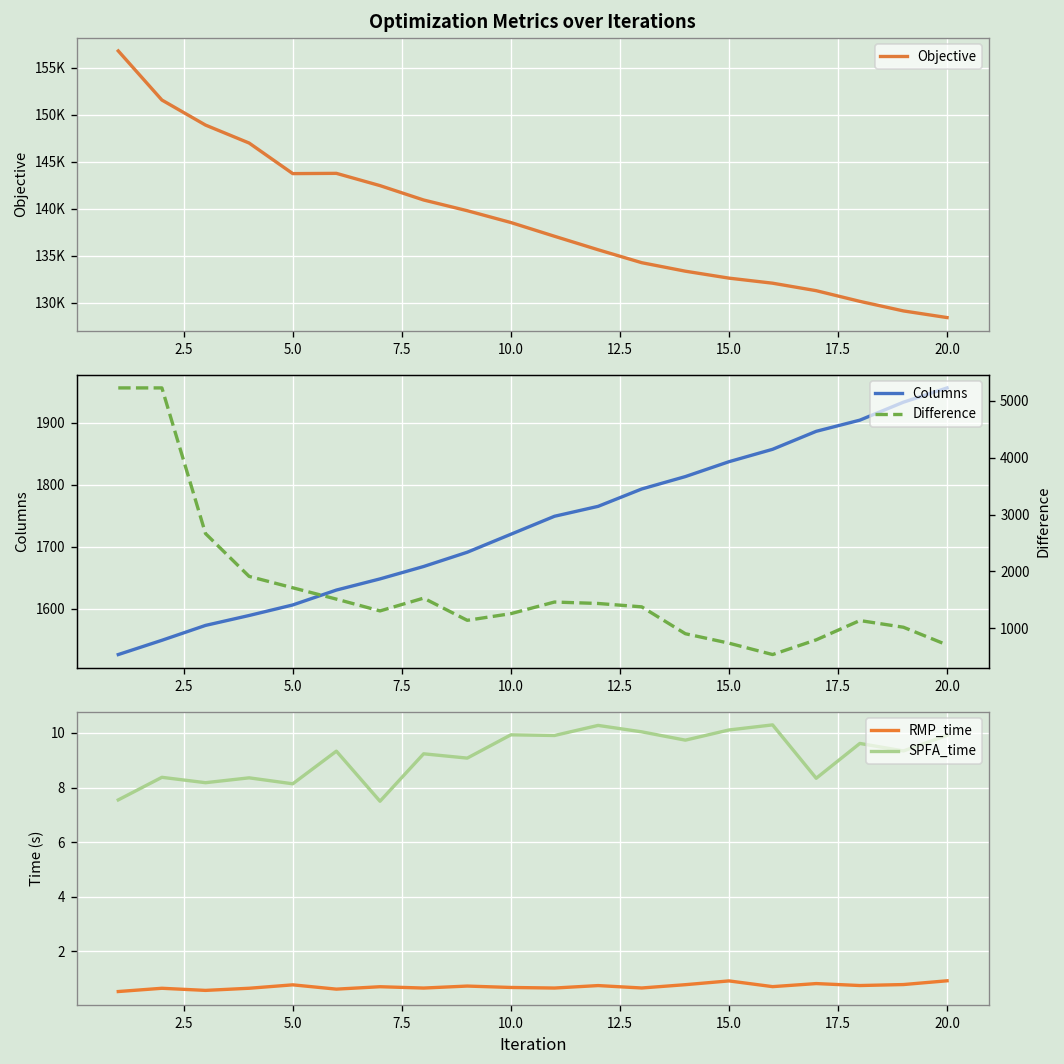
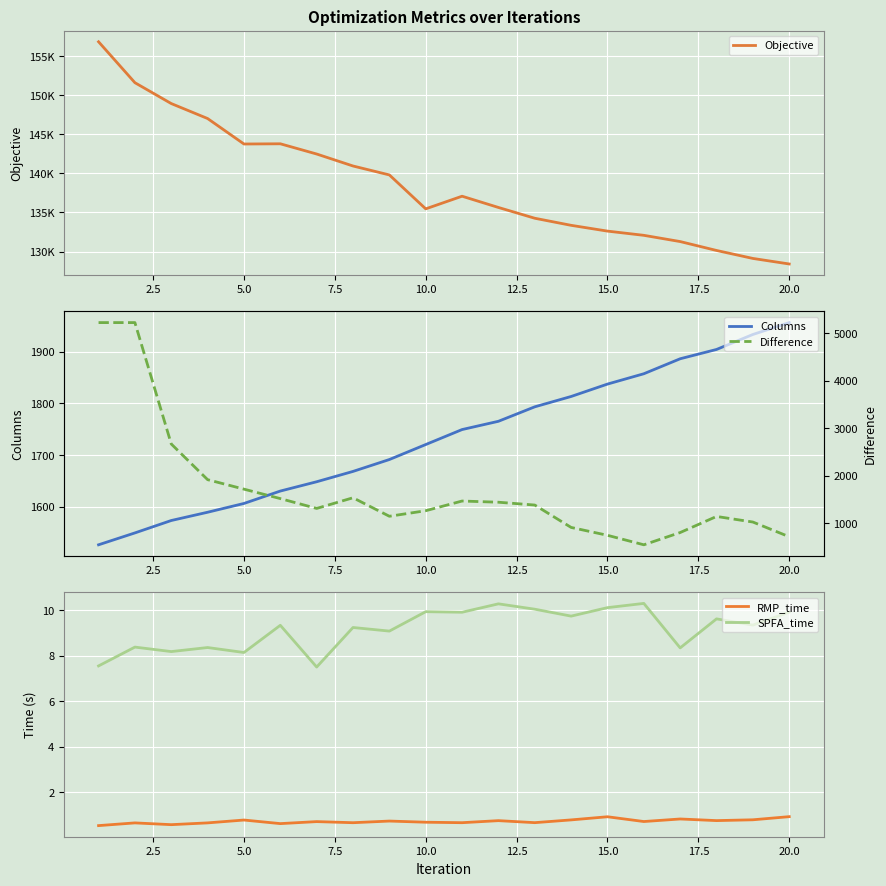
Optimization Metrics over Iterations, 10.0: 139000 -> 135000
